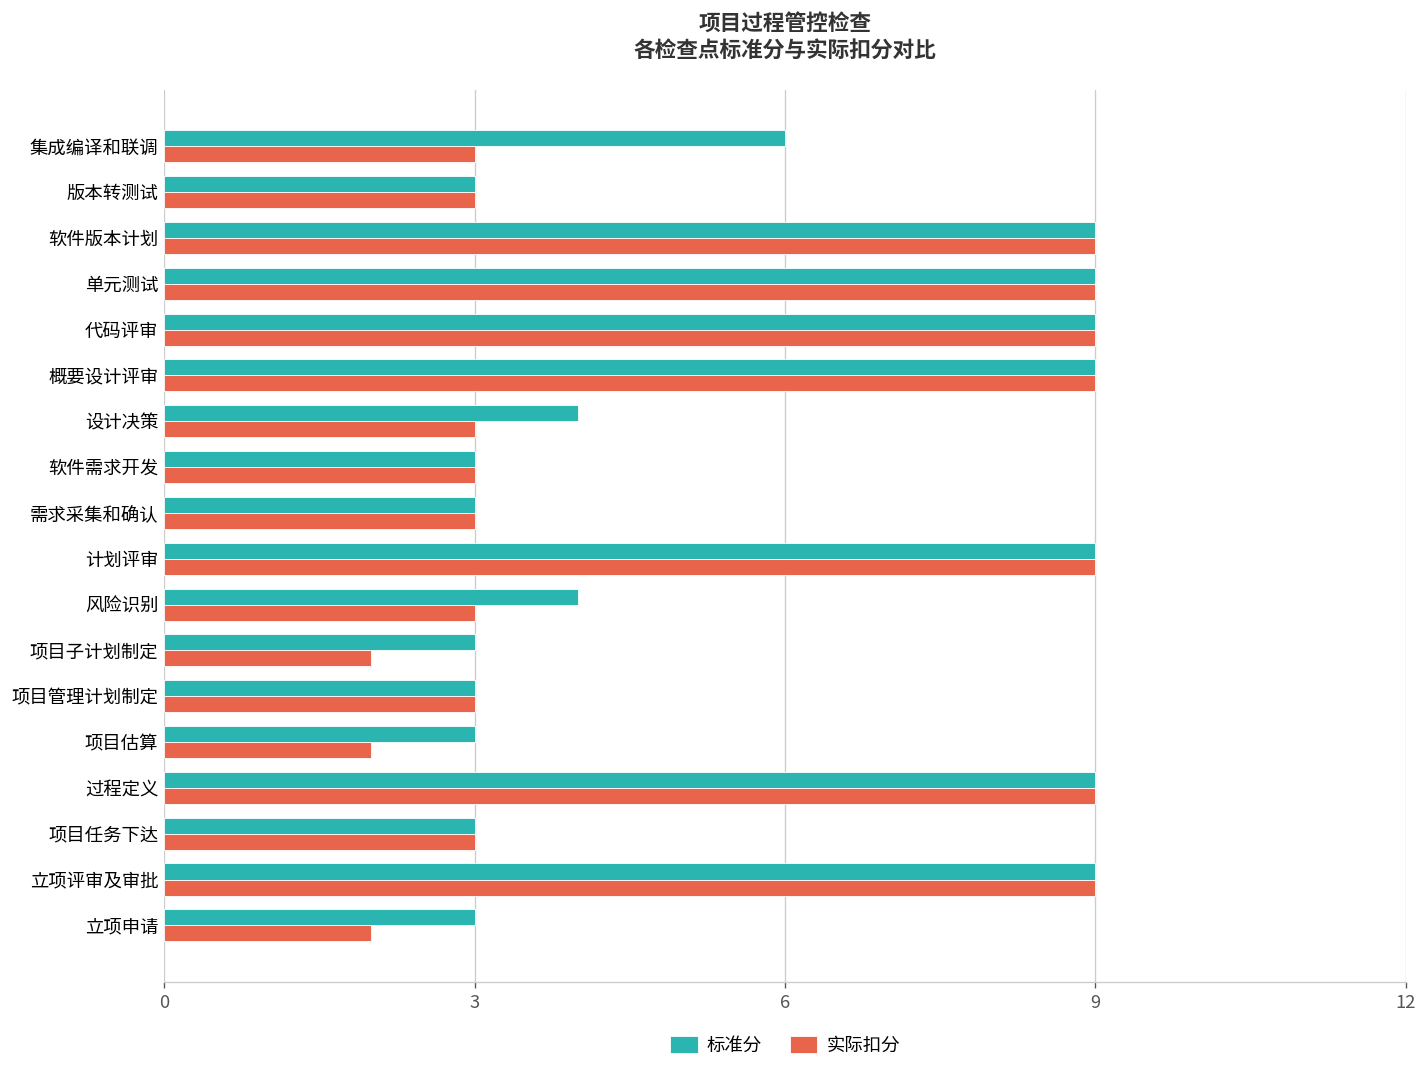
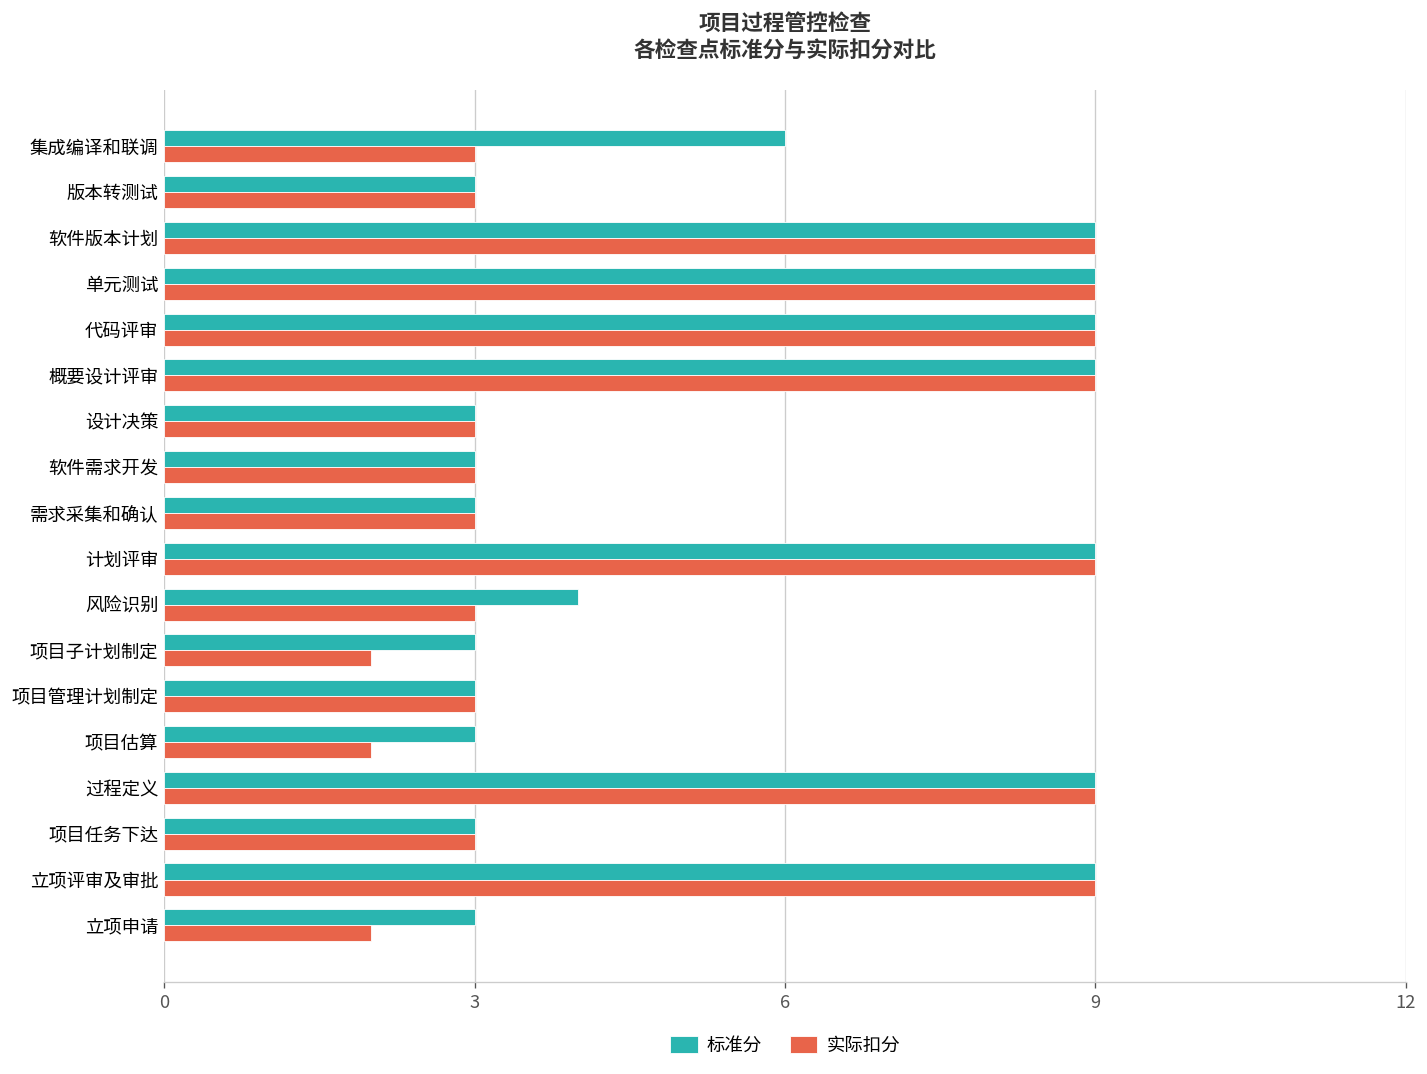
标准分, 设计决策: 4 -> 3
